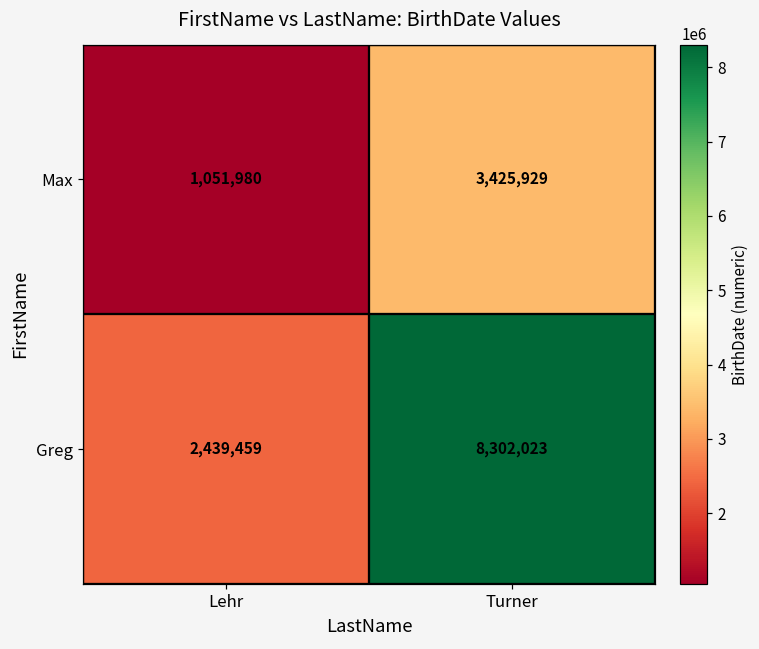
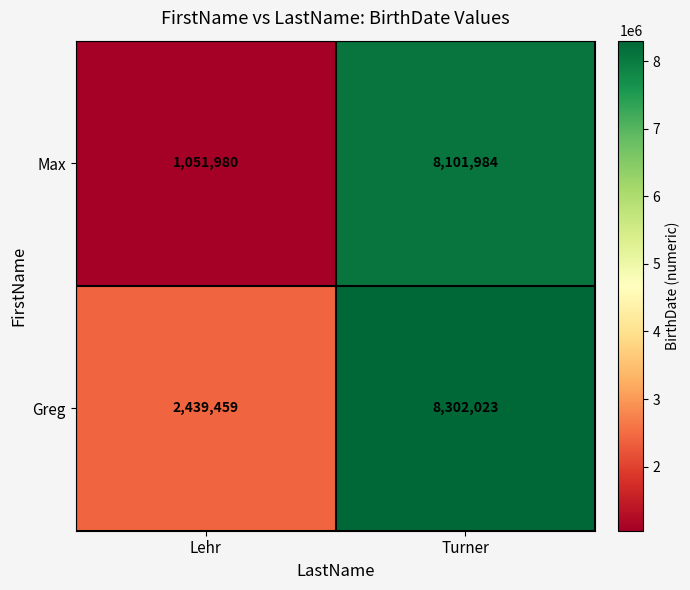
Max, Turner: 3,425,929 -> 8,101,984
